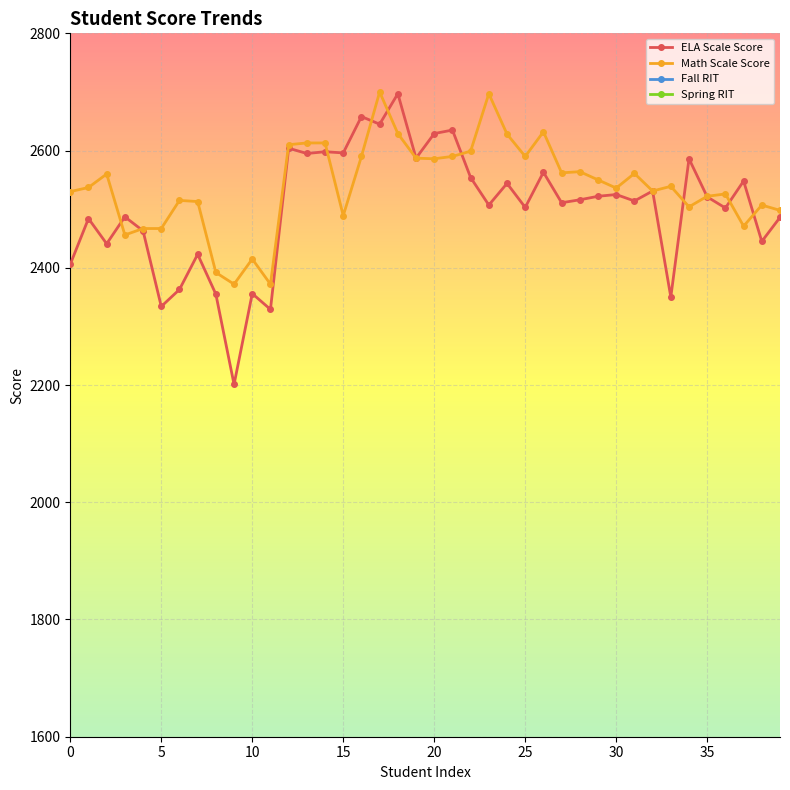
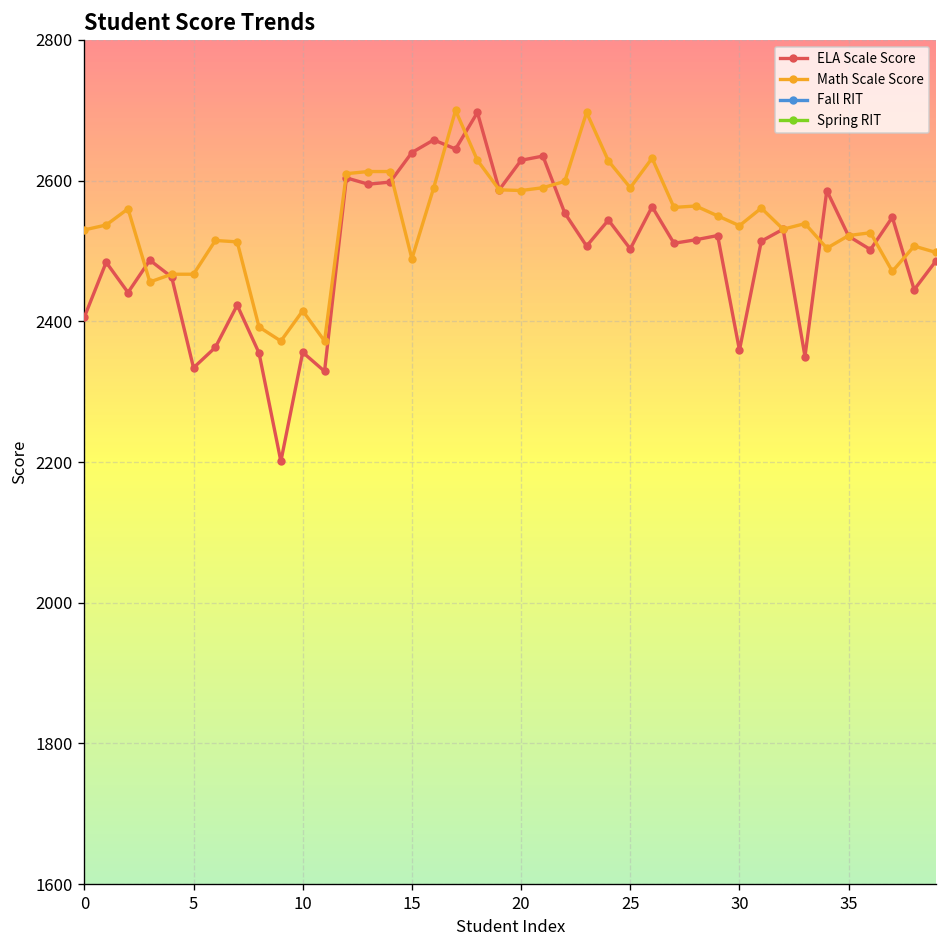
ELA Scale Score, 15: 2600 -> 2640
ELA Scale Score, 30: 2530 -> 2360
